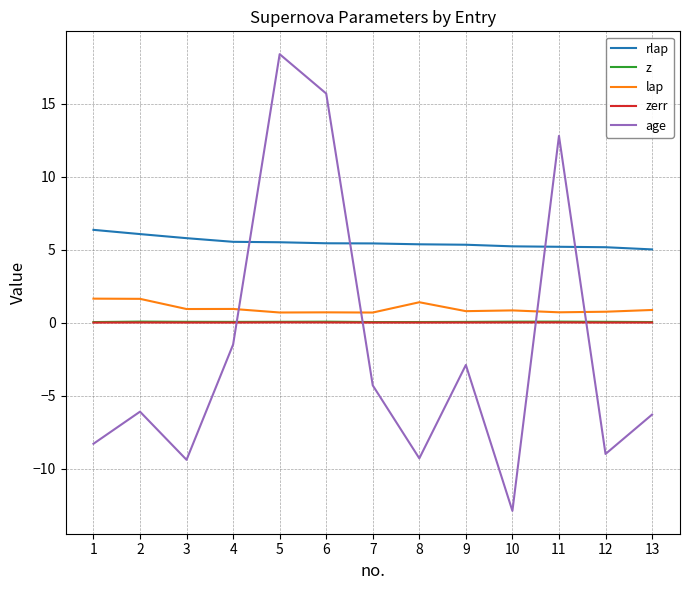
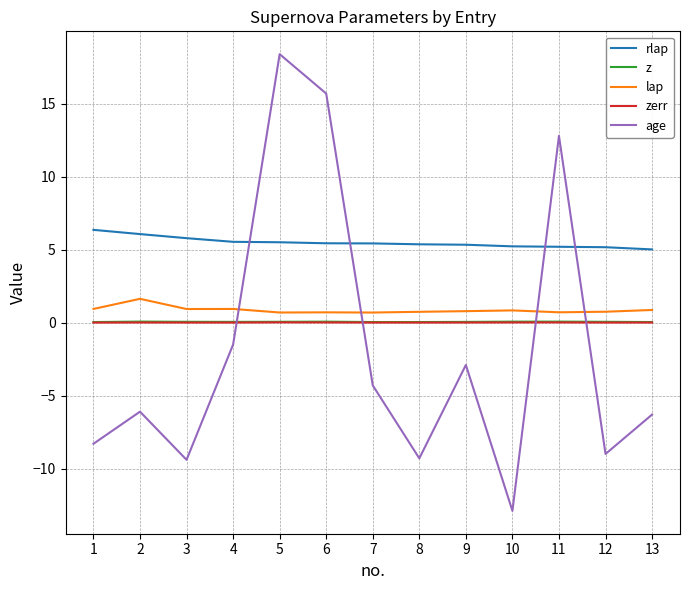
lap, 1: 1.6 -> 0.9
lap, 8: 1.4 -> 0.7
